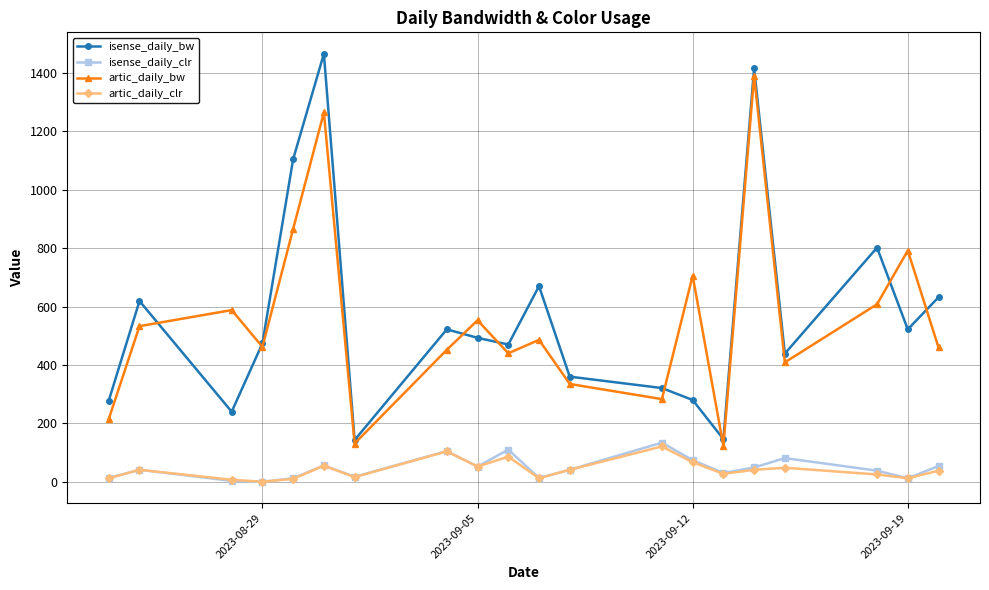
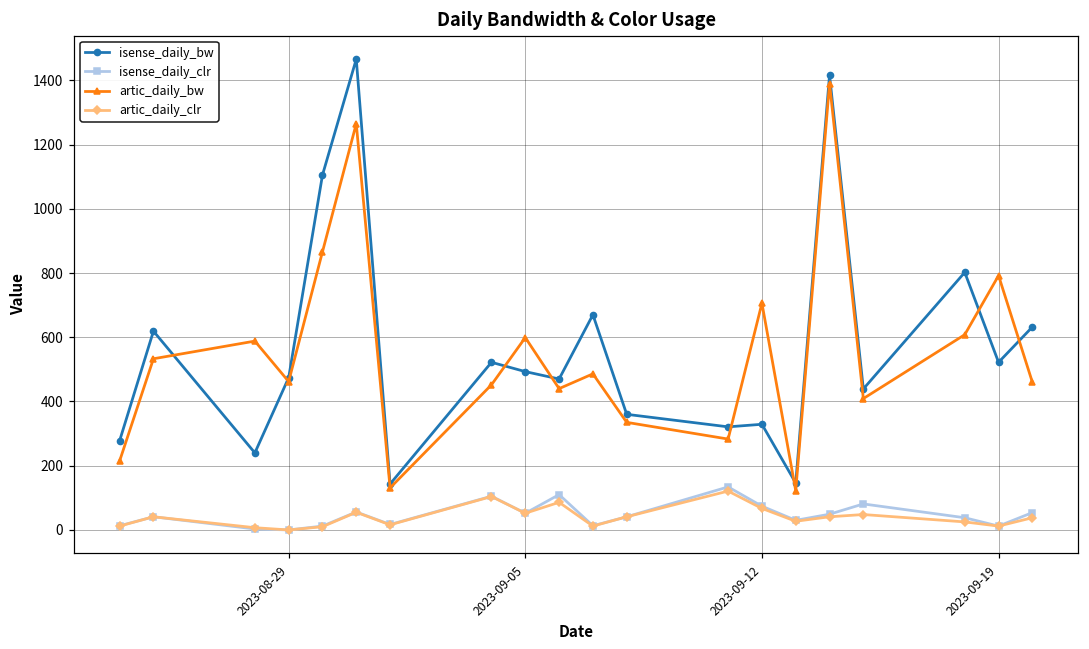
artic_daily_bw, 2023-09-05: 550 -> 600
isense_daily_bw, 2023-09-12: 280 -> 330
